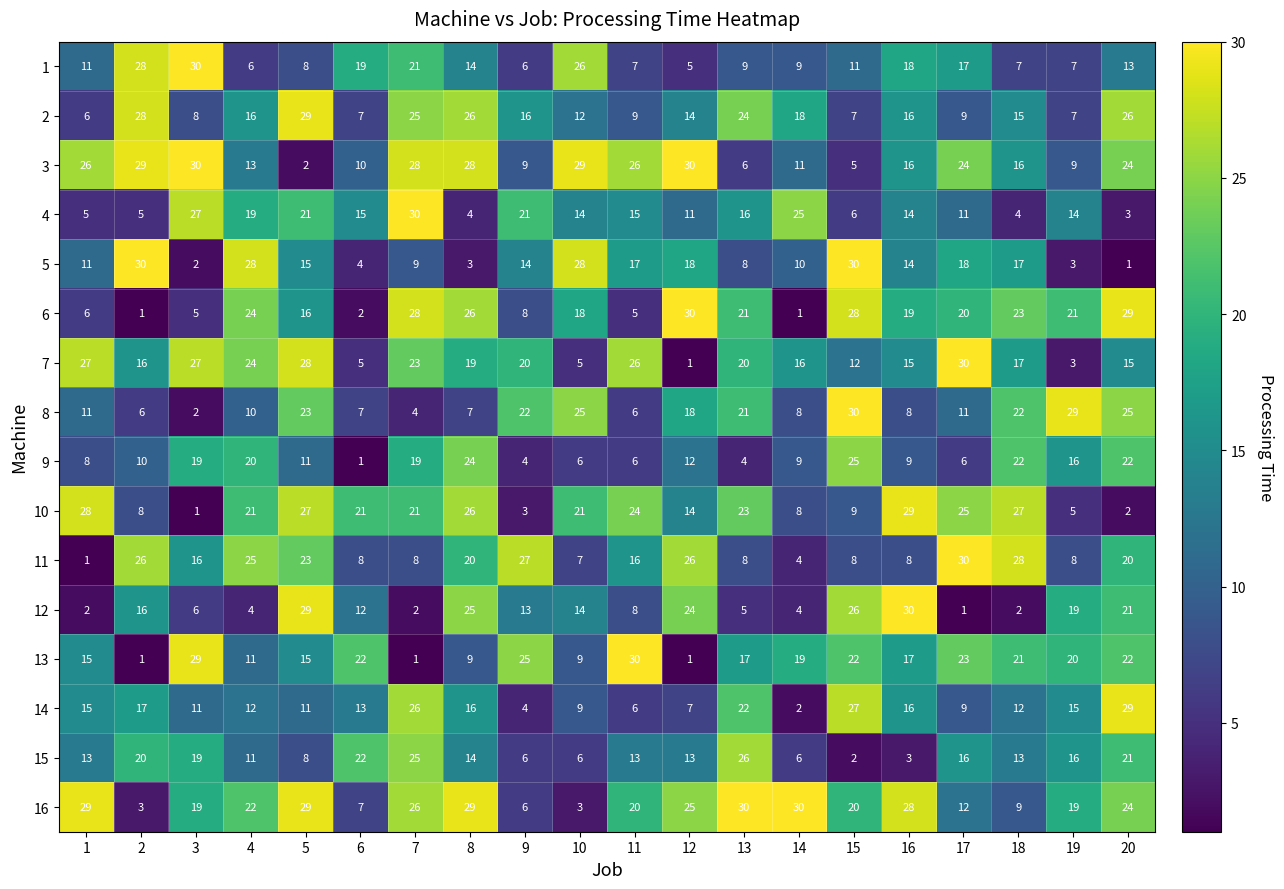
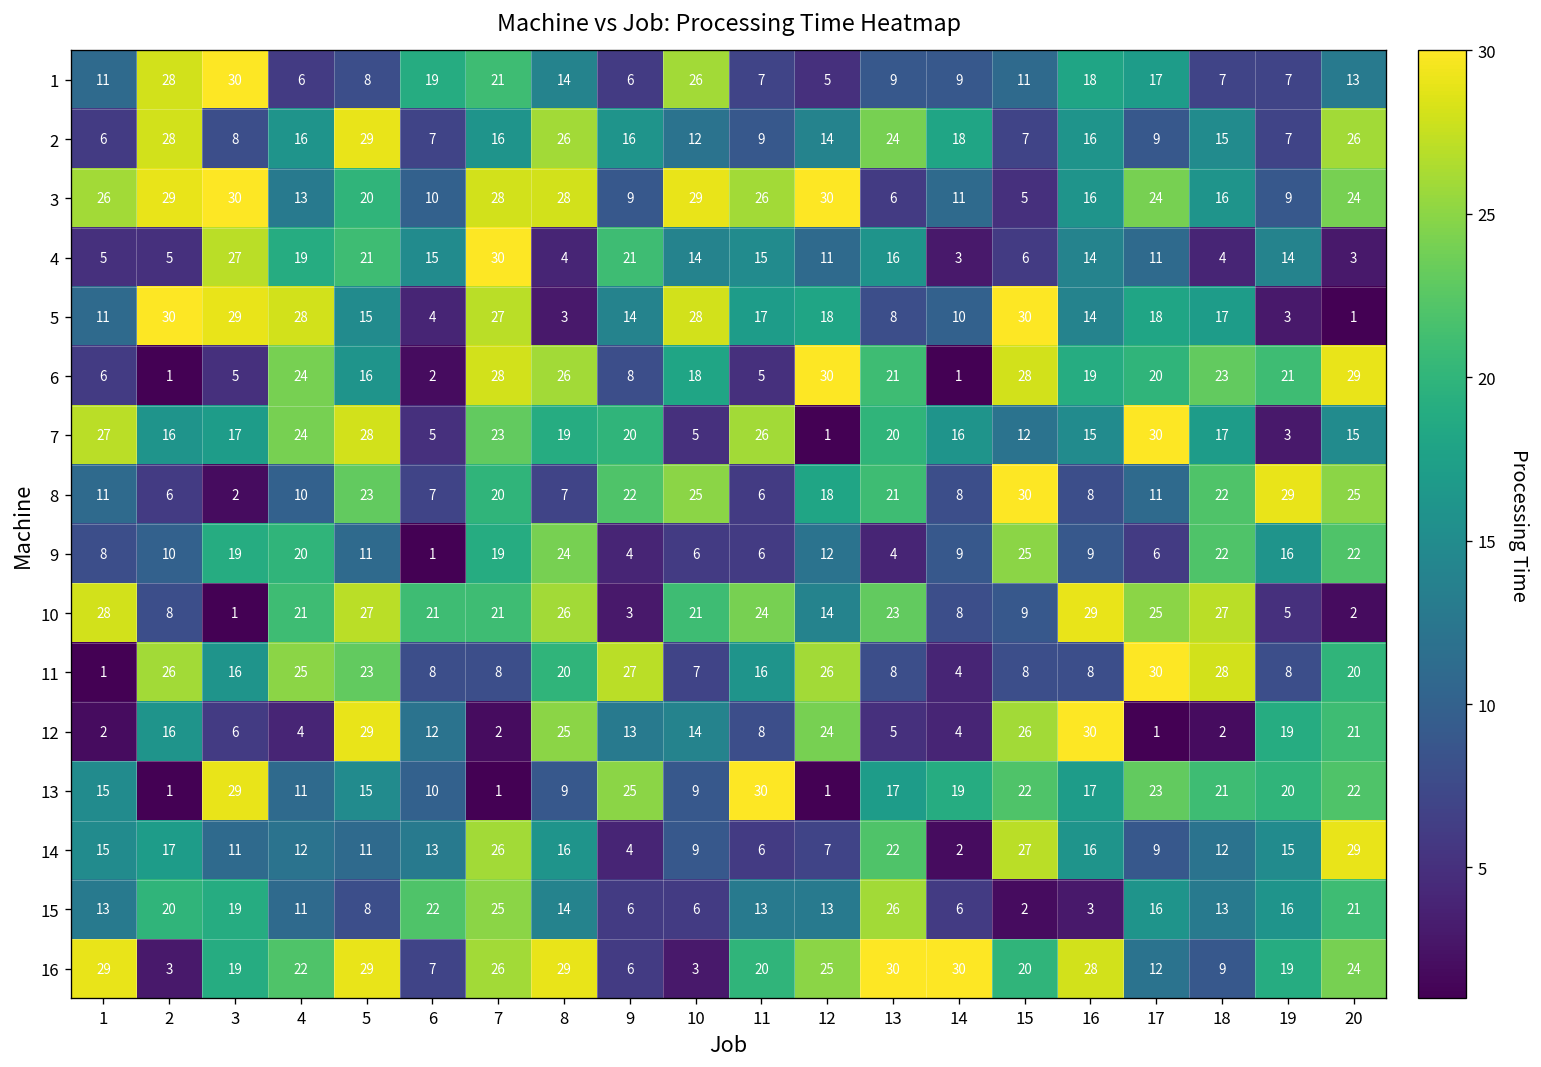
2, 7: 25 -> 16
3, 5: 2 -> 20
4, 14: 25 -> 3
5, 3: 2 -> 29
5, 7: 9 -> 27
7, 3: 27 -> 17
8, 7: 4 -> 20
13, 6: 22 -> 10
